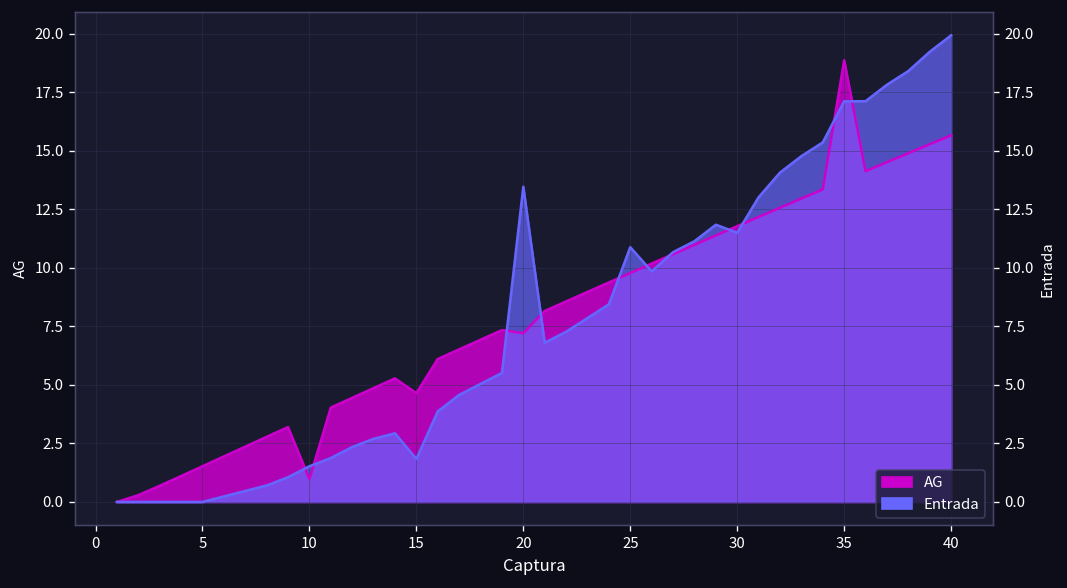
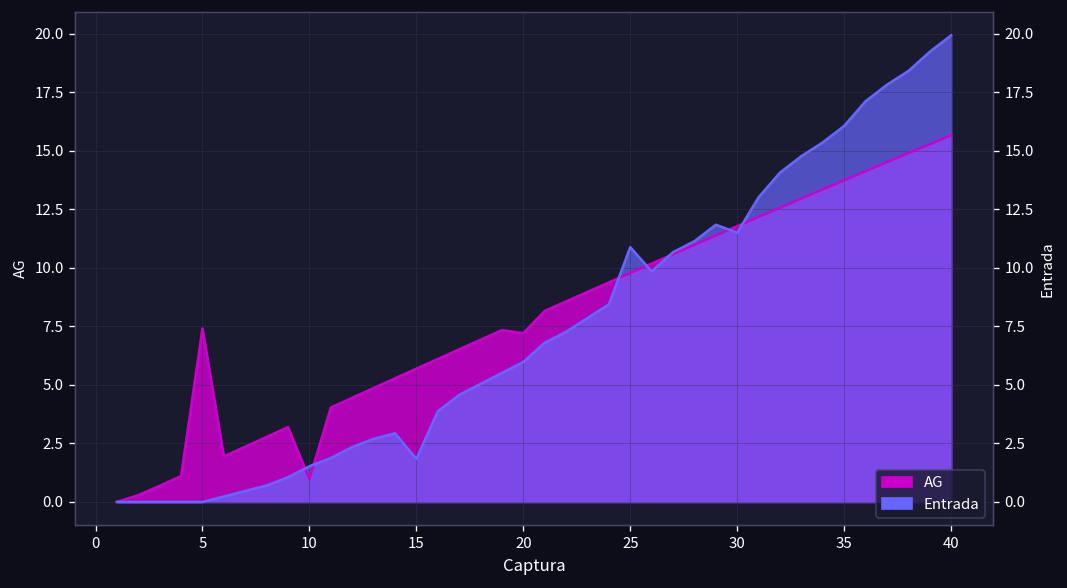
AG, 5: 1.5 -> 7.4
AG, 15: 4.6 -> 5.7
Entrada, 20: 13.5 -> 6.0
AG, 35: 18.9 -> 13.7
Entrada, 35: 17.1 -> 16.1
